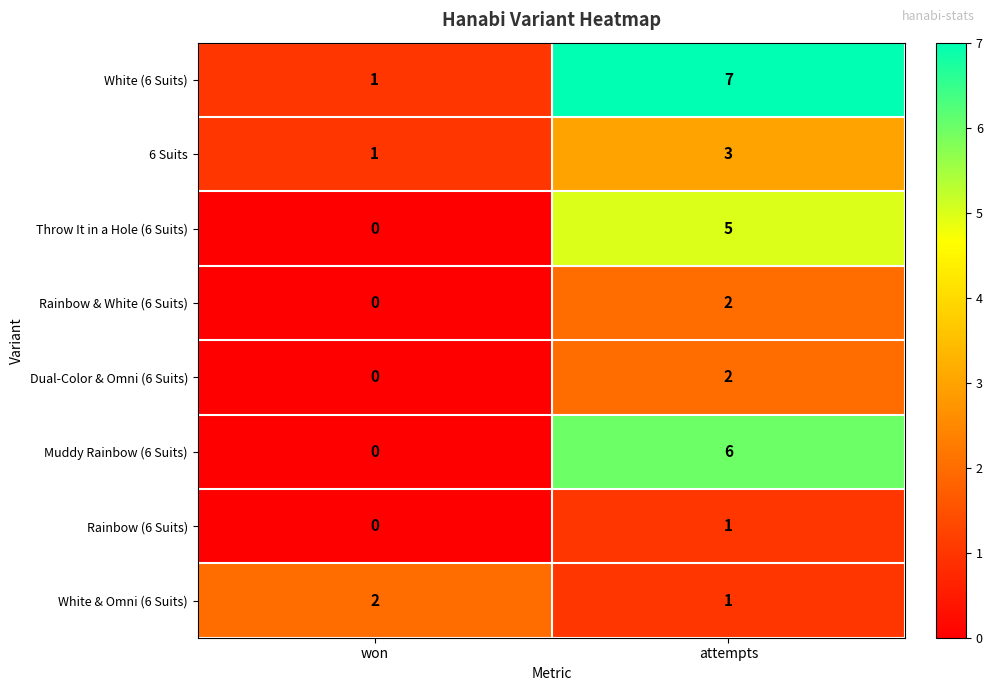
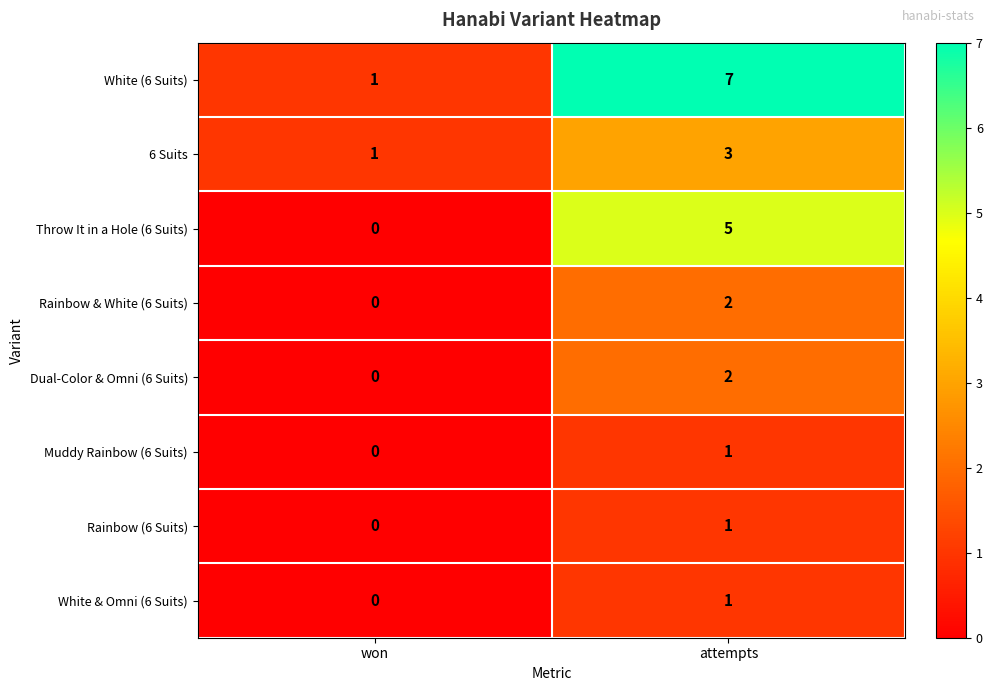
Muddy Rainbow (6 Suits), attempts: 6 -> 1
White & Omni (6 Suits), won: 2 -> 0
